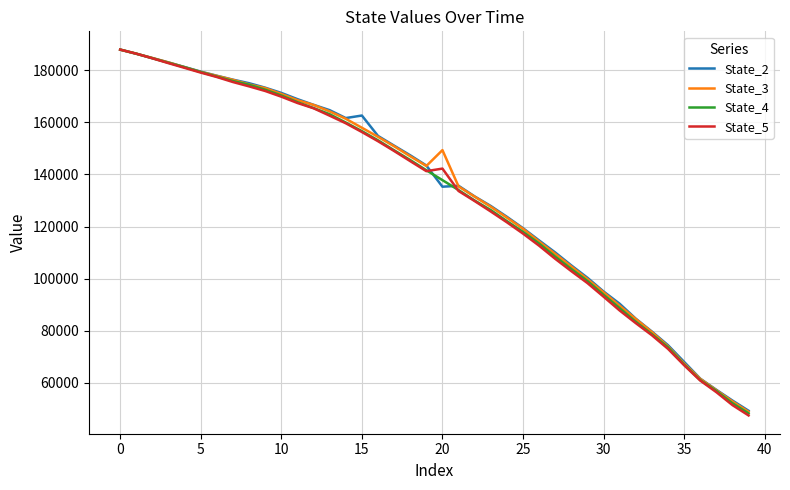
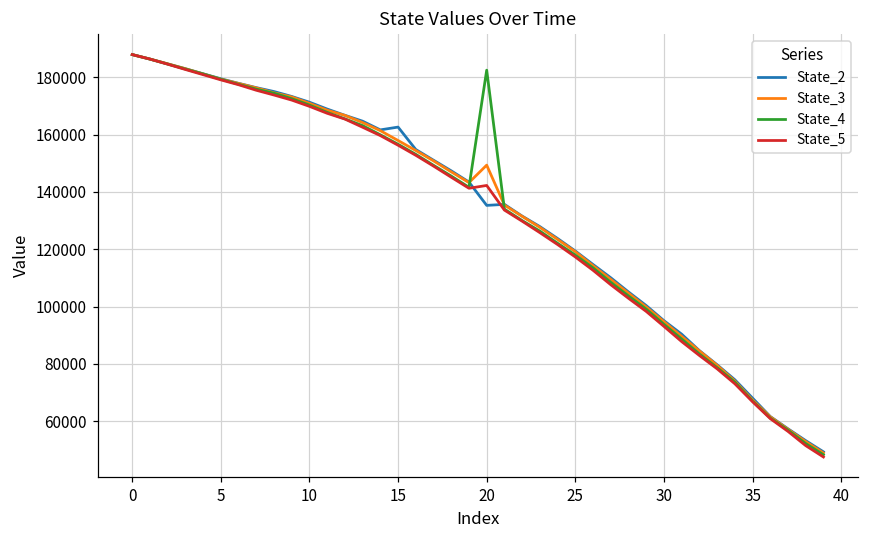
State_4, 20: 138000 -> 182000
